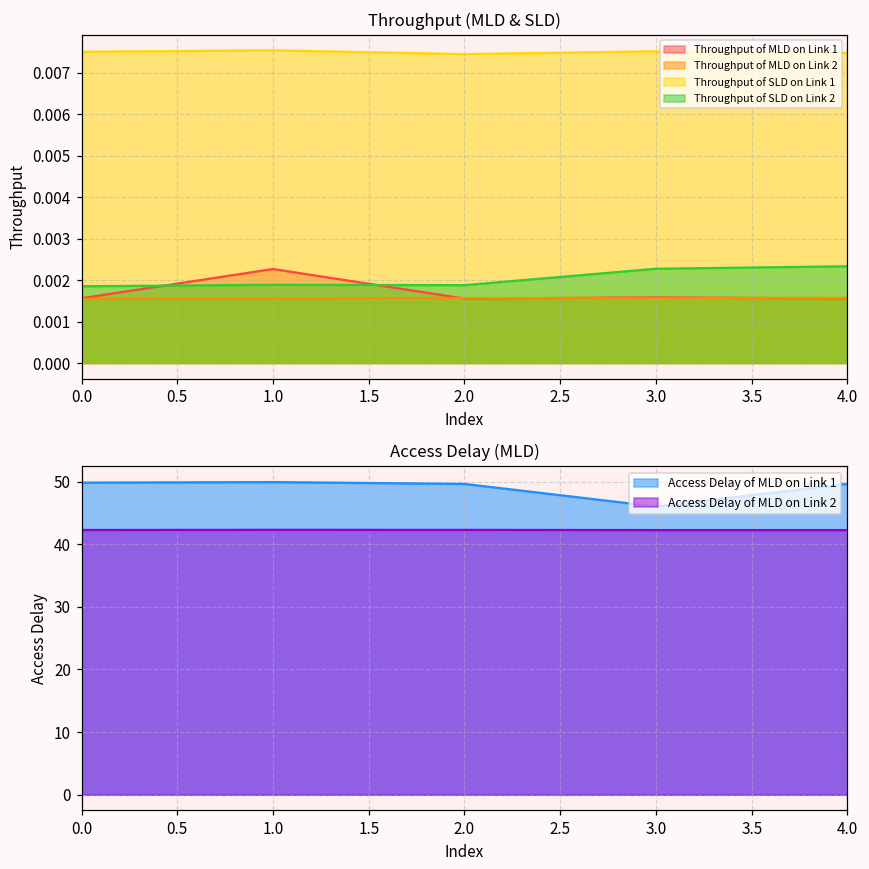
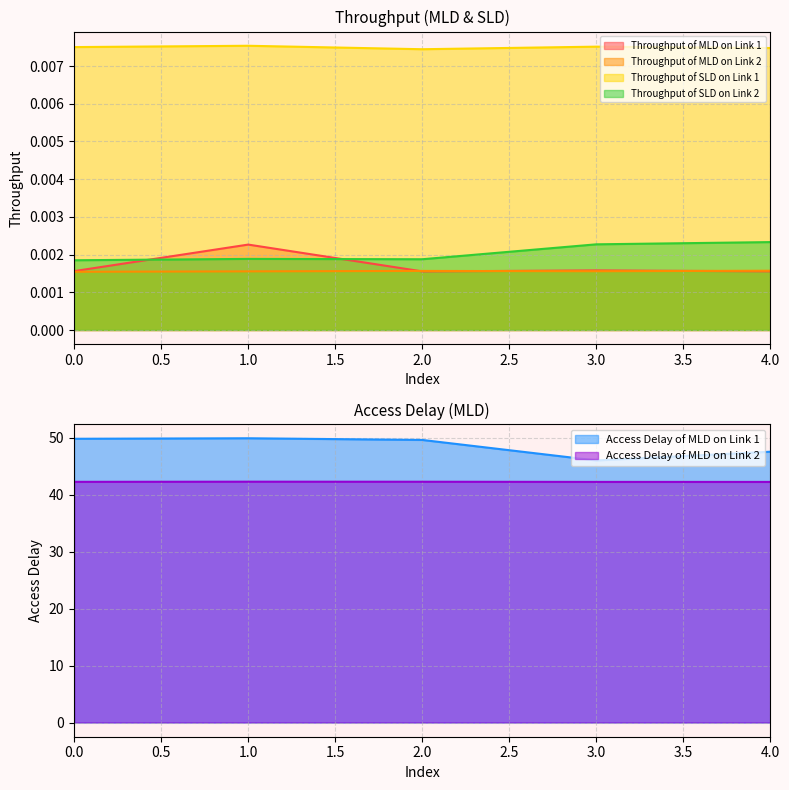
Access Delay (MLD), Access Delay of MLD on Link 1, 4.0: 50 -> 48
